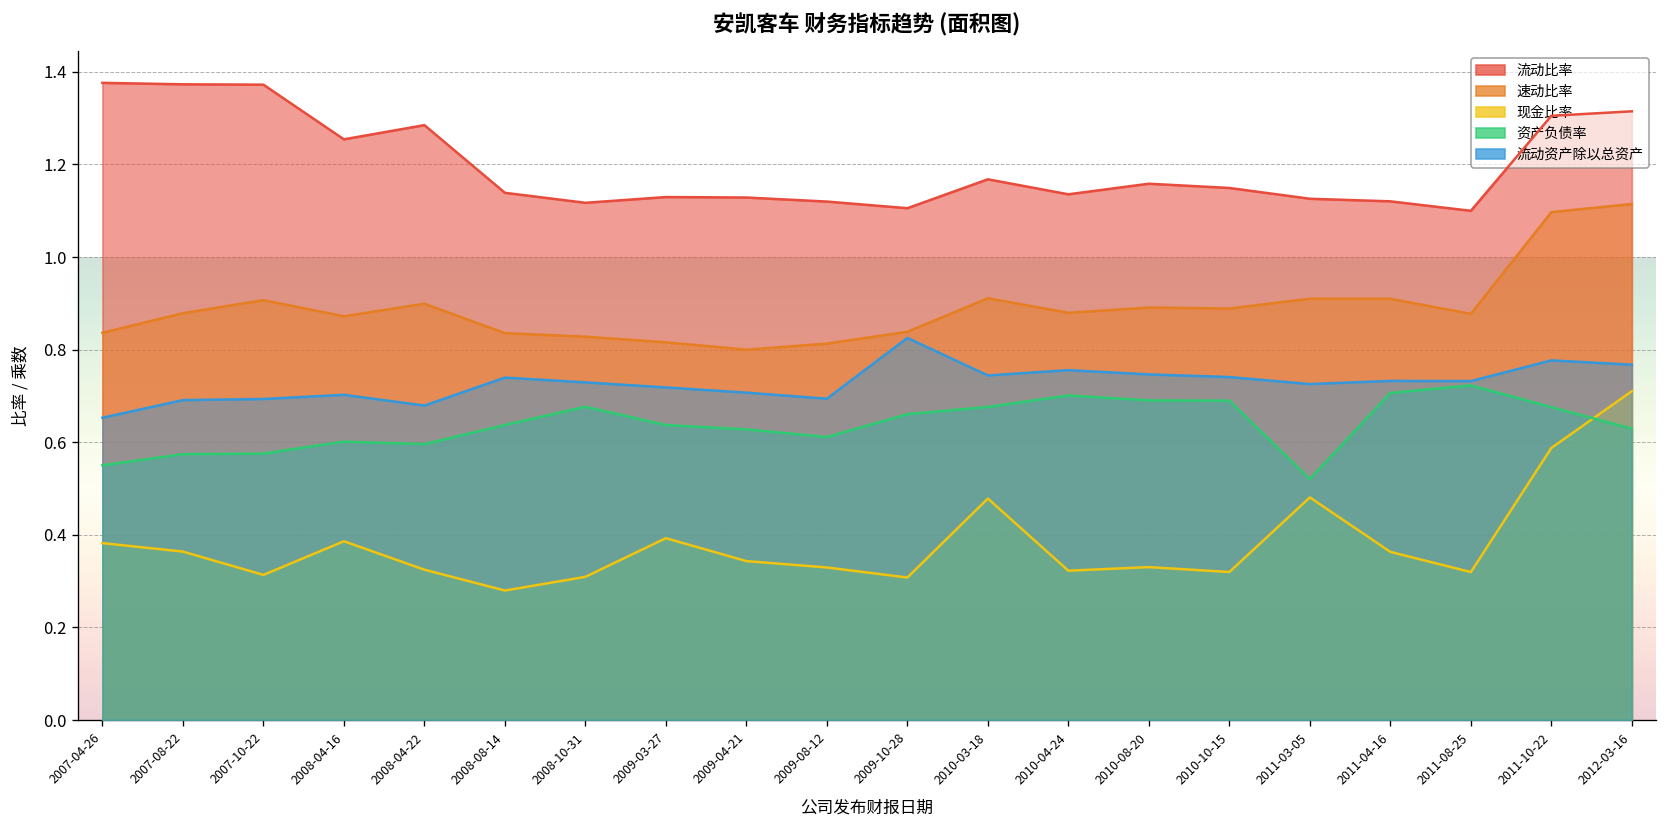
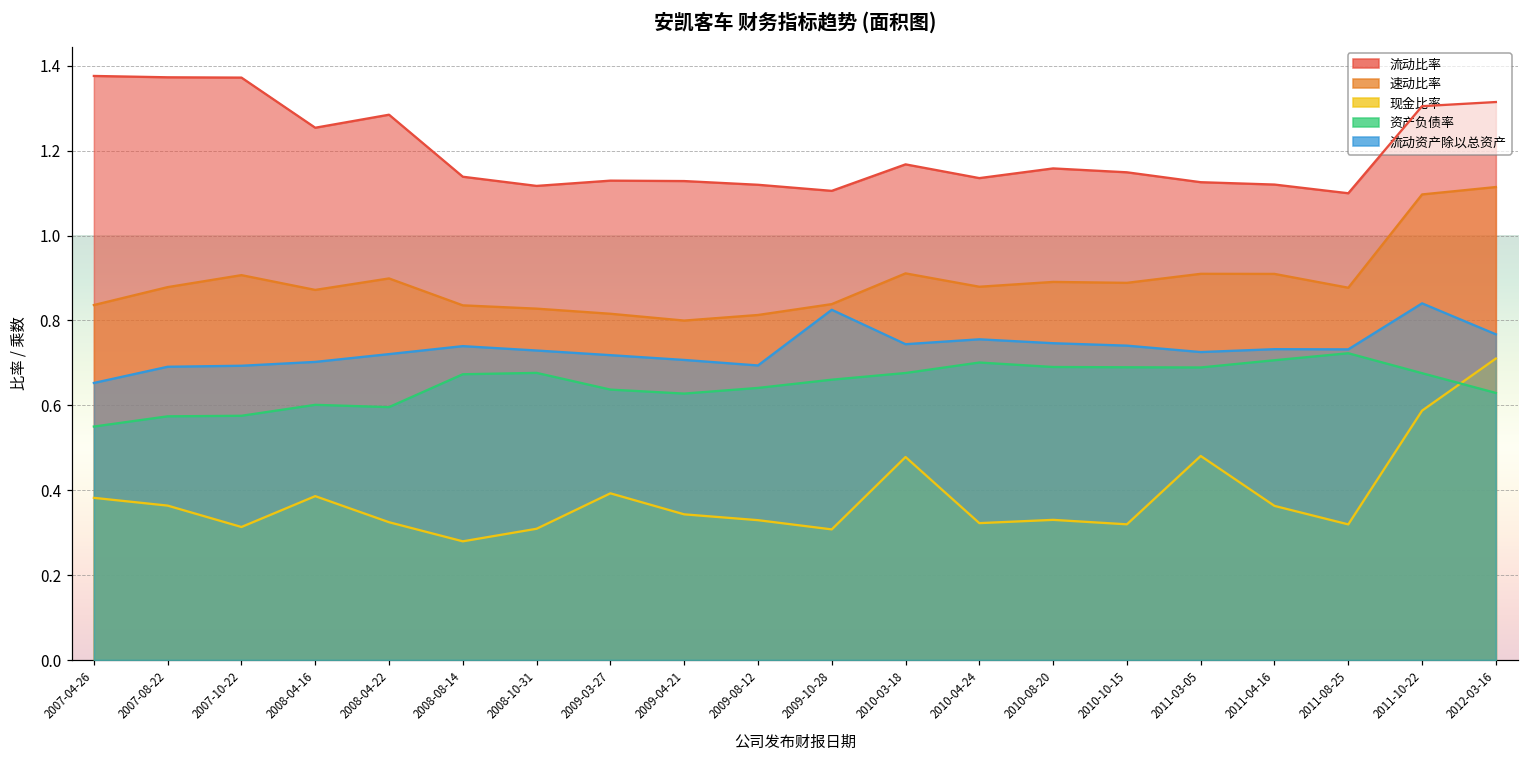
流动资产除以总资产, 2008-04-22: 0.68 -> 0.72
资产负债率, 2008-08-14: 0.64 -> 0.67
资产负债率, 2009-08-12: 0.61 -> 0.64
资产负债率, 2011-03-05: 0.52 -> 0.69
流动资产除以总资产, 2011-10-22: 0.78 -> 0.84
